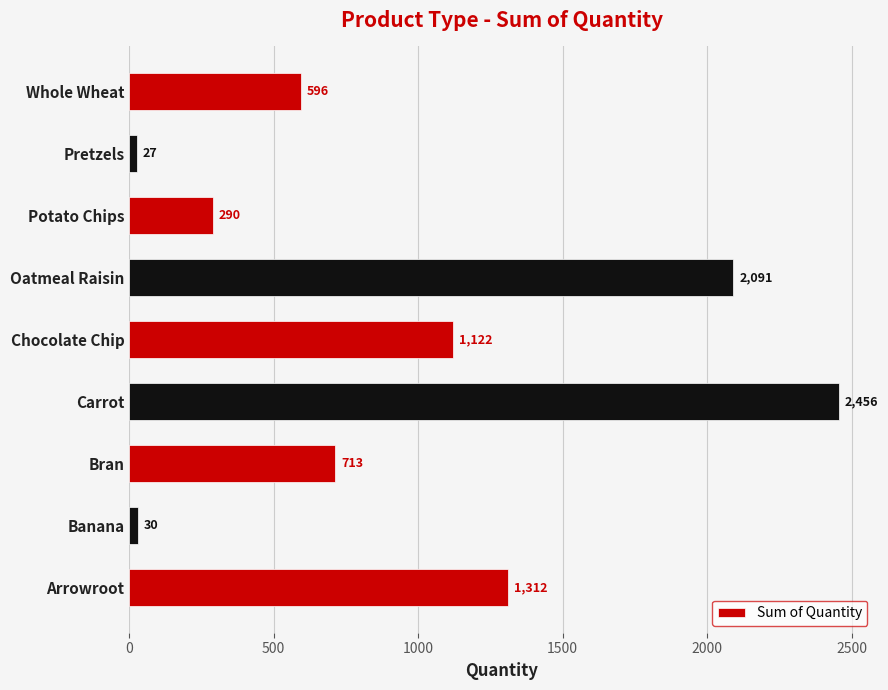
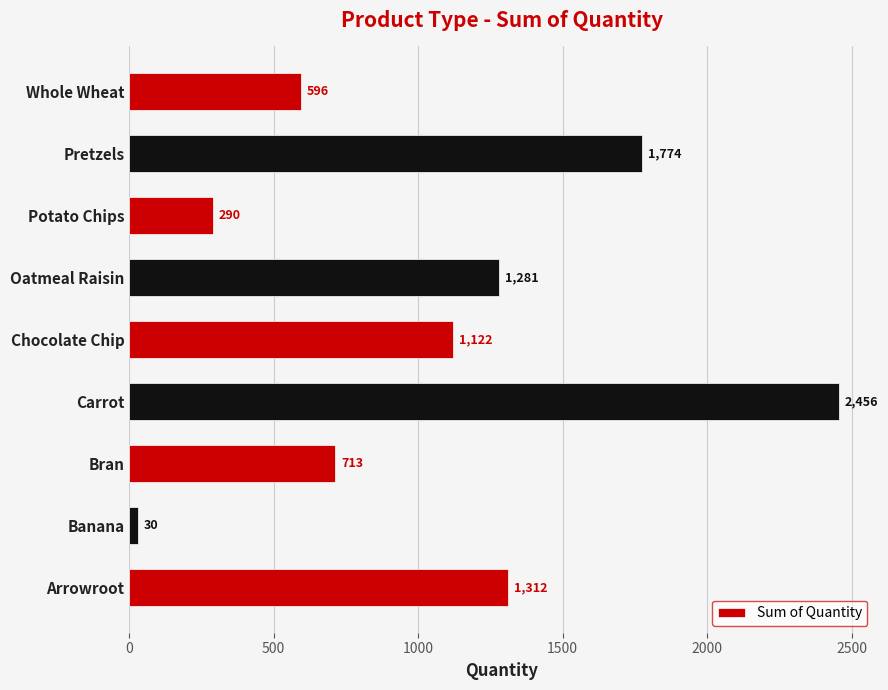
Pretzels: 27 -> 1,774
Oatmeal Raisin: 2,091 -> 1,281
